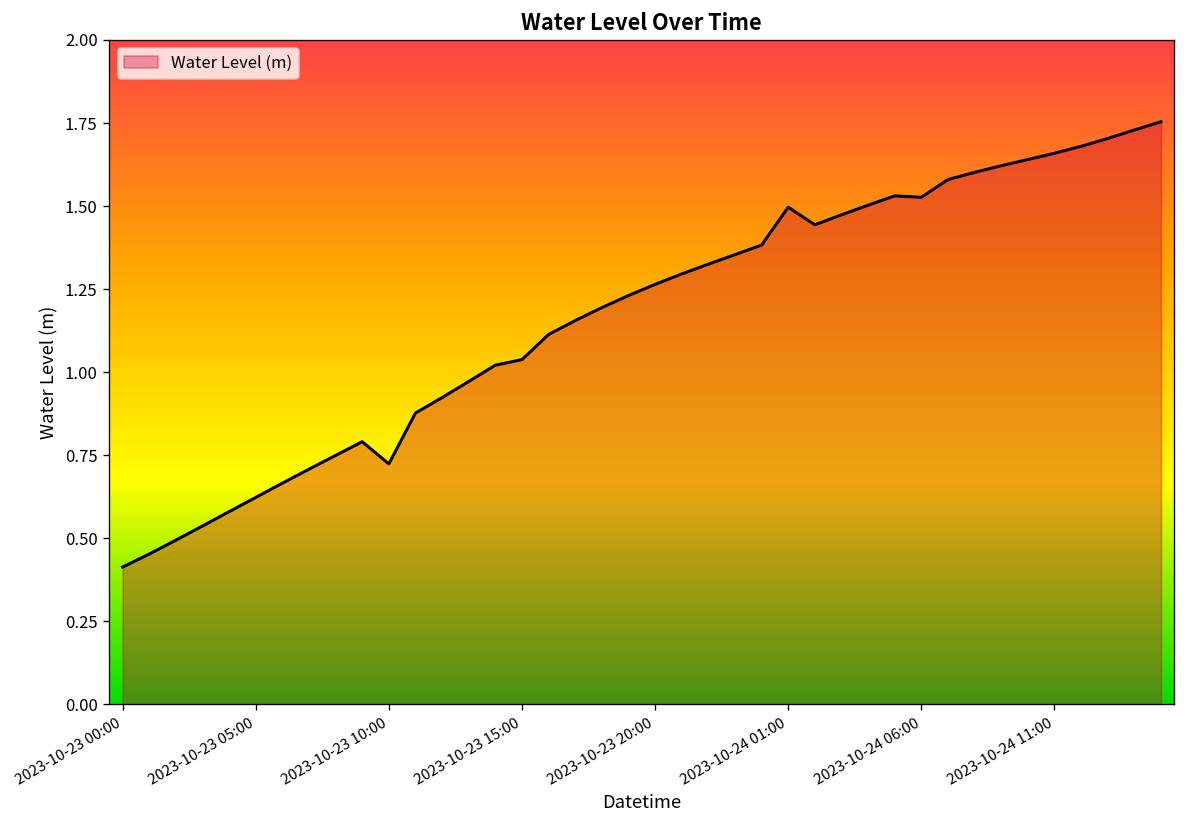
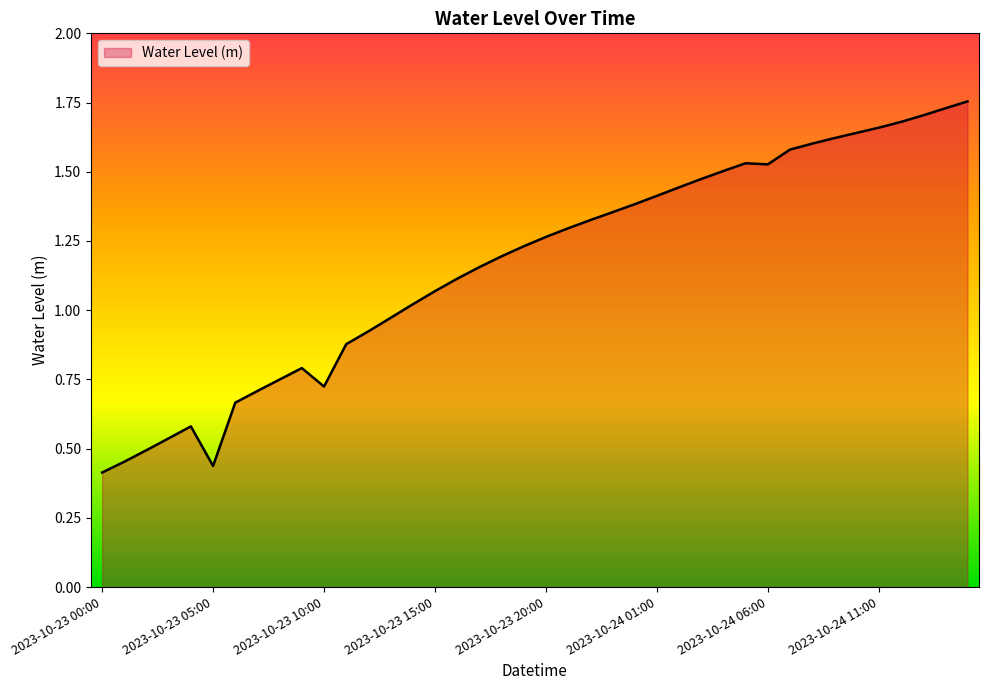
2023-10-23 05:00: 0.62 -> 0.44
2023-10-23 15:00: 1.04 -> 1.07
2023-10-24 01:00: 1.50 -> 1.41
